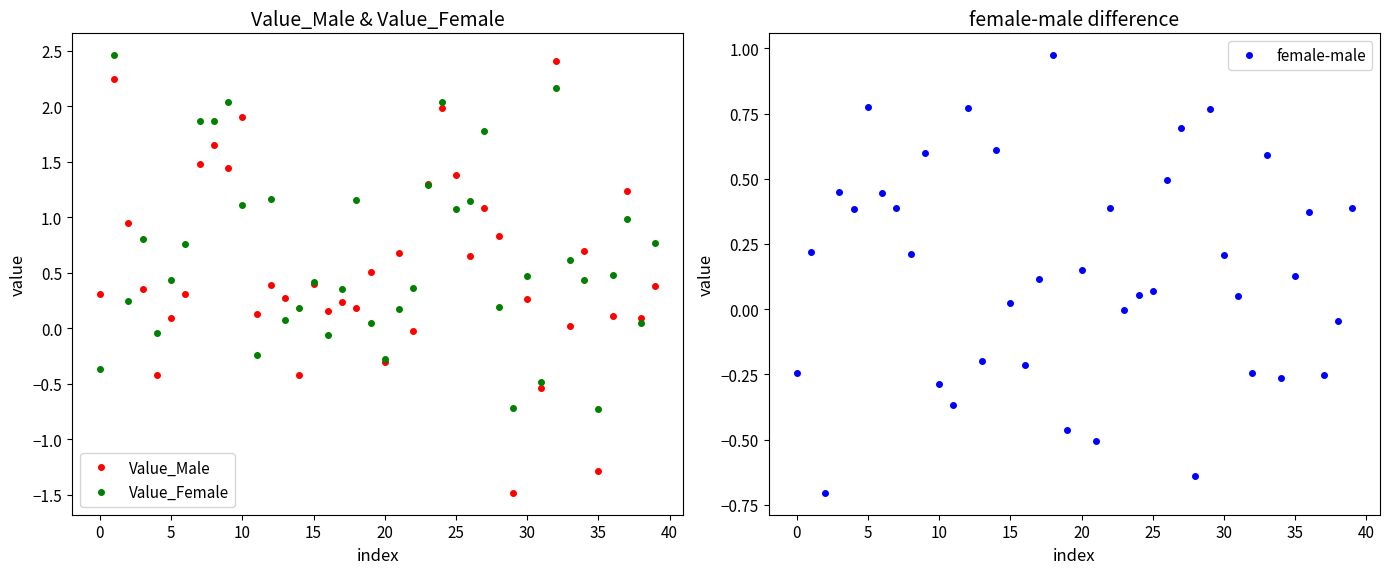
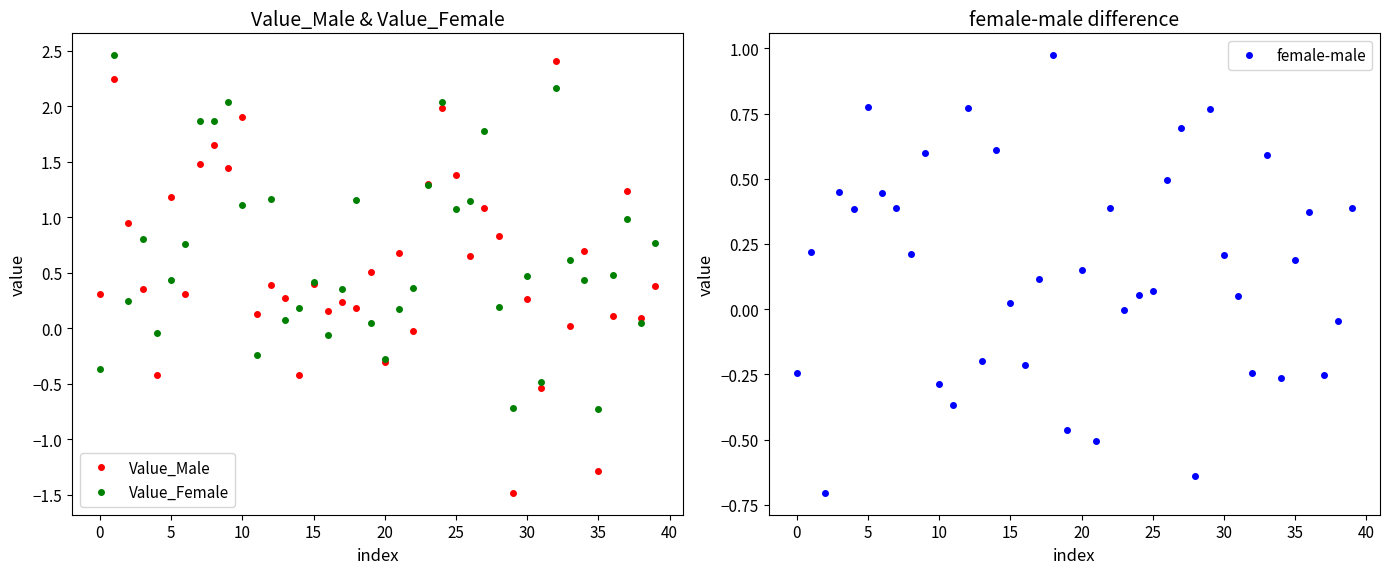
Value_Male & Value_Female, Value_Male, 5: 0.09 -> 1.18
female-male difference, 35: 0.13 -> 0.19
